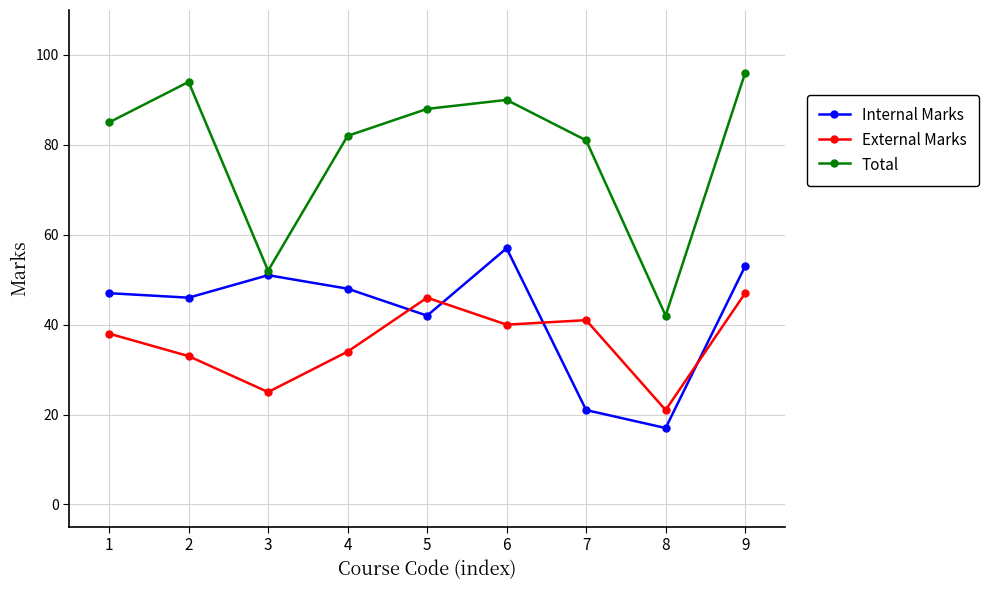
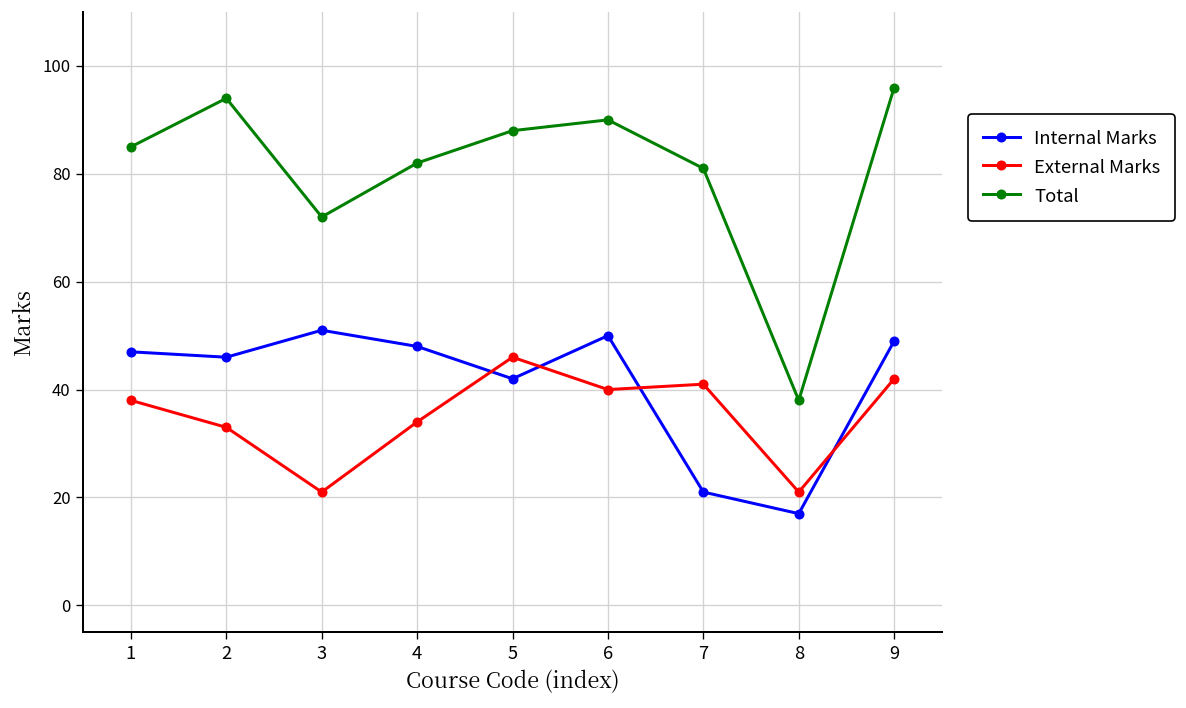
External Marks, 3: 25 -> 21
Total, 3: 52 -> 72
Internal Marks, 6: 57 -> 50
Total, 8: 42 -> 38
Internal Marks, 9: 53 -> 49
External Marks, 9: 47 -> 42
